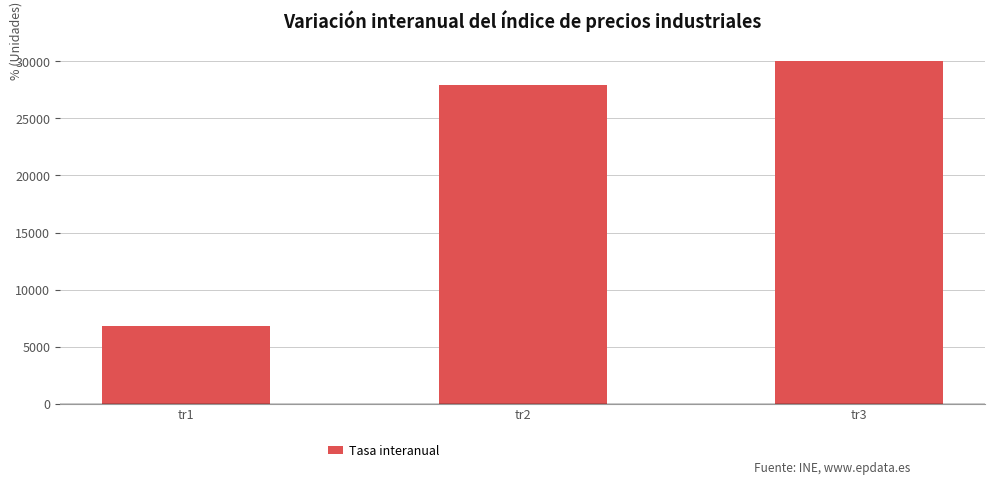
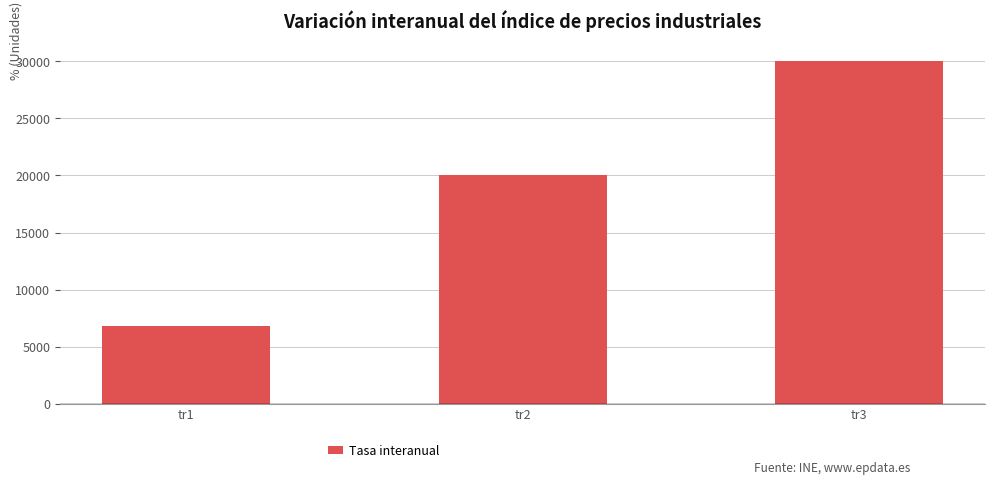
tr2: 28000 -> 20000
